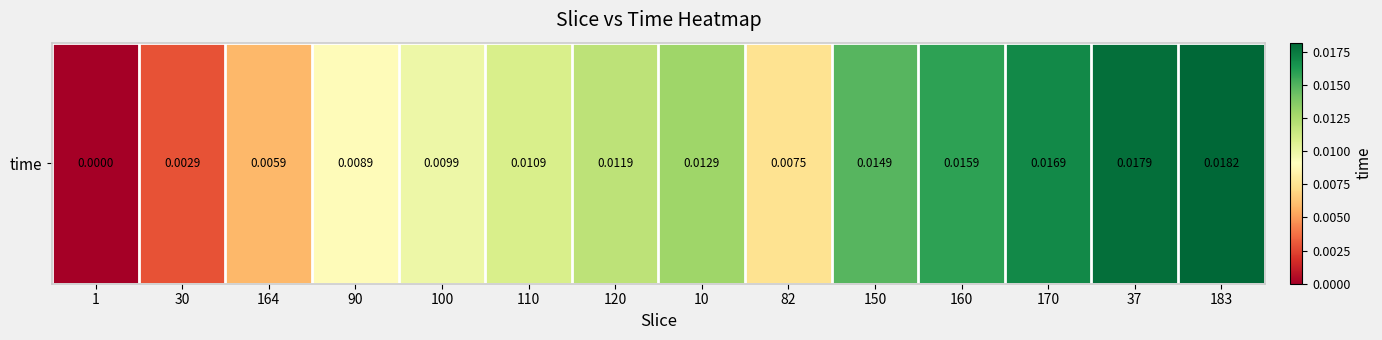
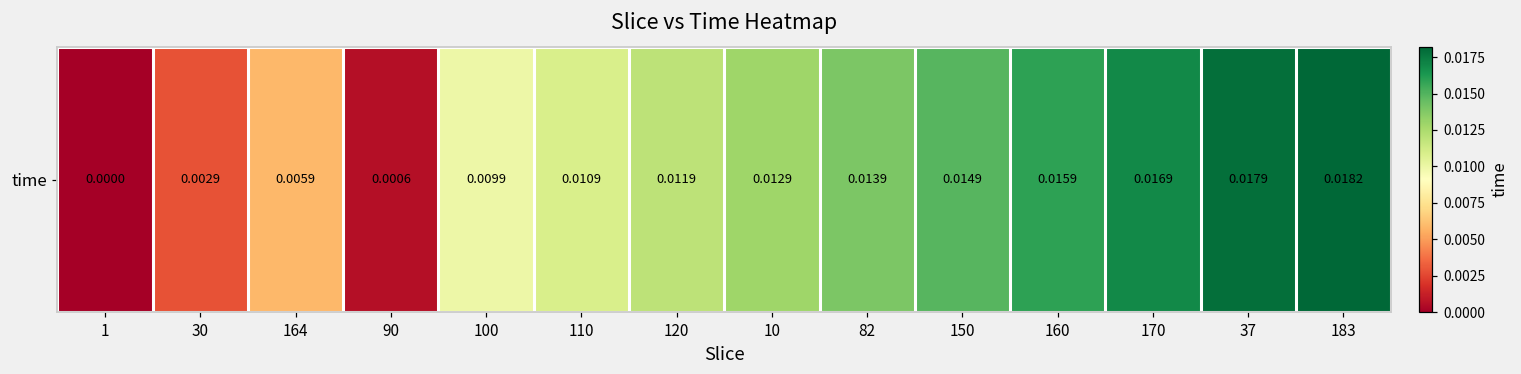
time, 90: 0.0089 -> 0.0006
time, 82: 0.0075 -> 0.0139
